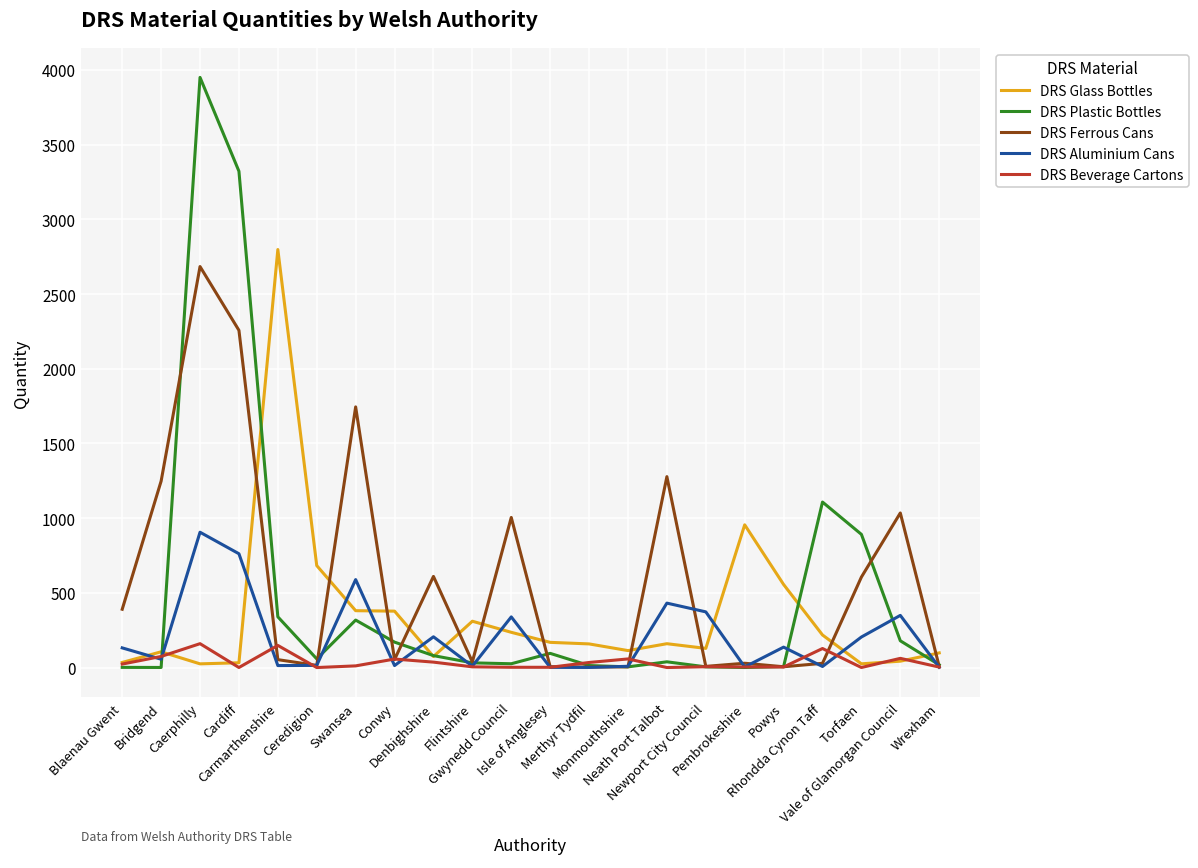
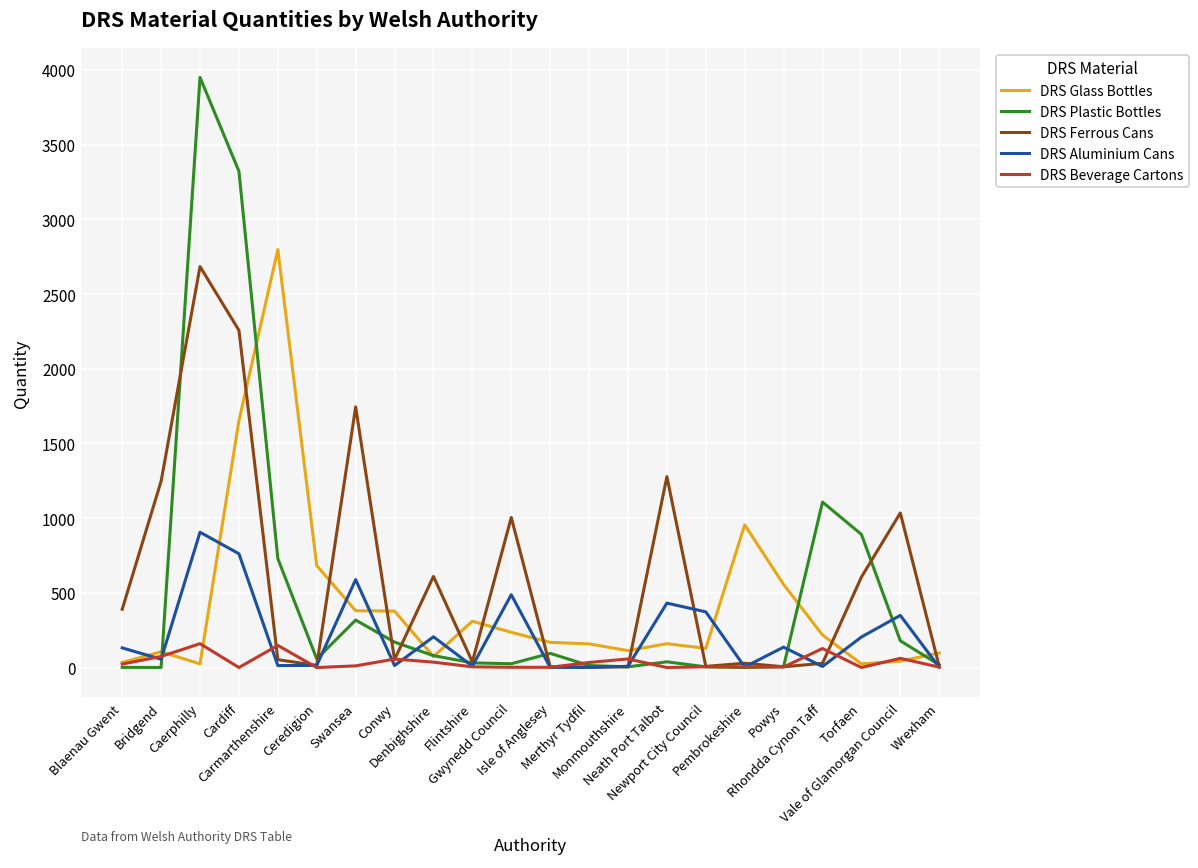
DRS Glass Bottles, Cardiff: 30 -> 1650
DRS Plastic Bottles, Carmarthenshire: 340 -> 730
DRS Aluminium Cans, Gwynedd Council: 340 -> 490
